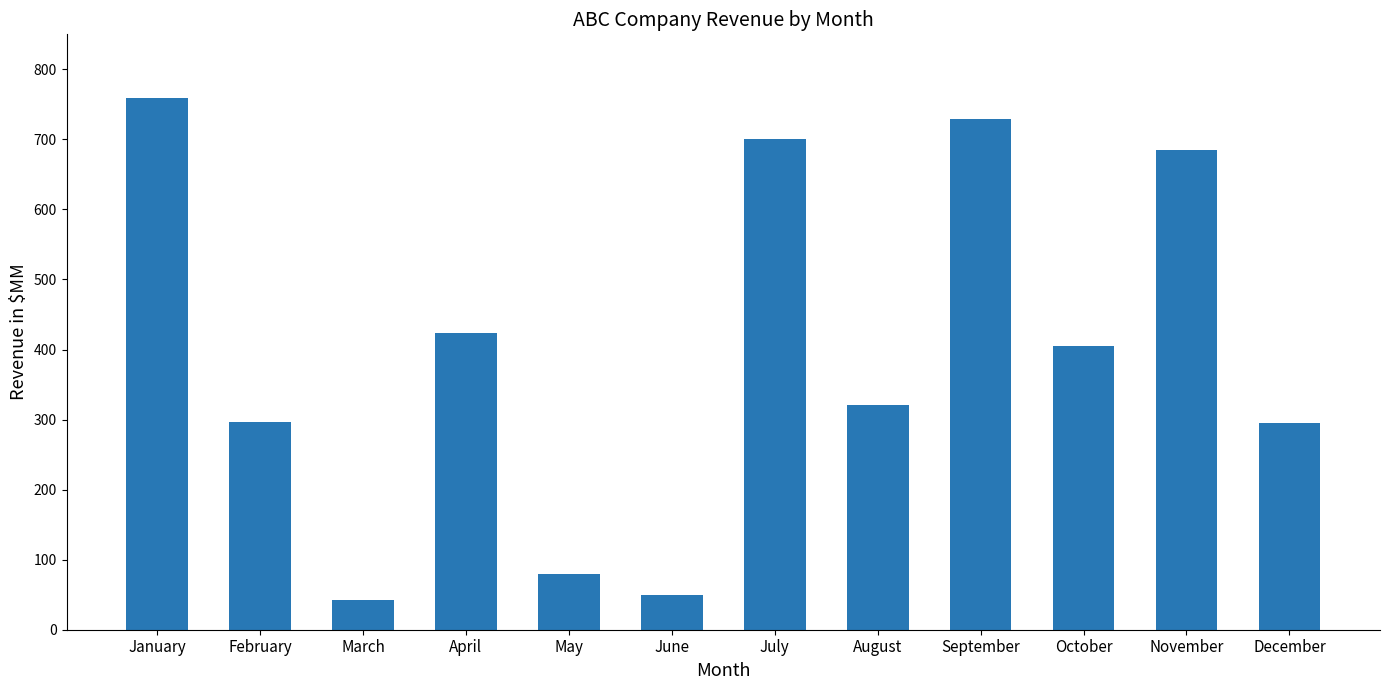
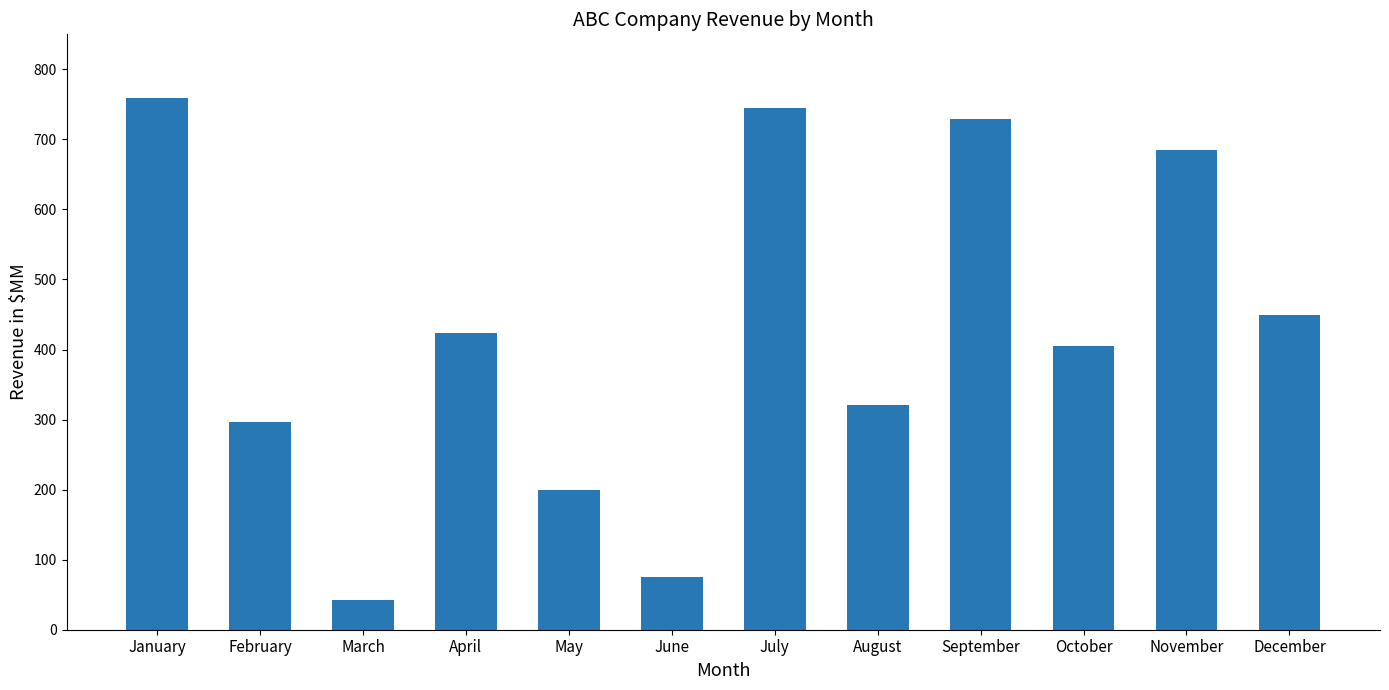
May: 80 -> 200
June: 50 -> 80
July: 700 -> 750
December: 300 -> 450
